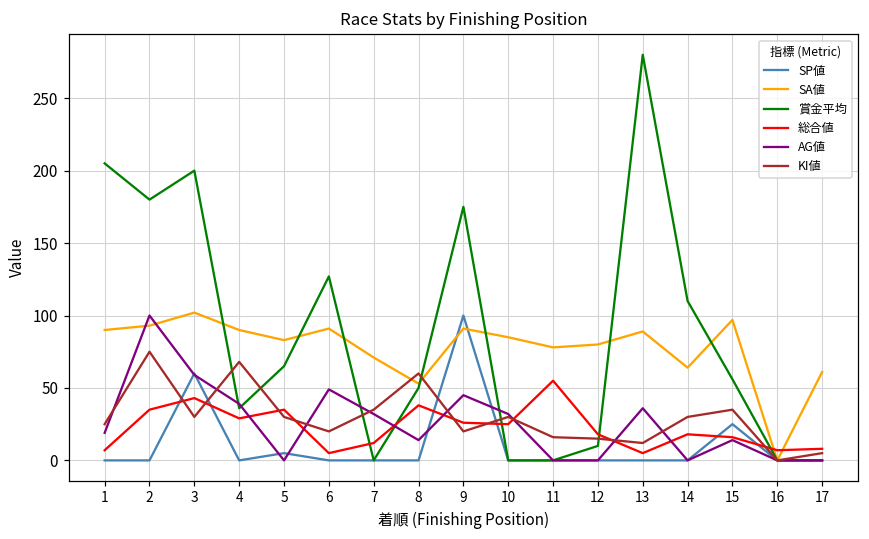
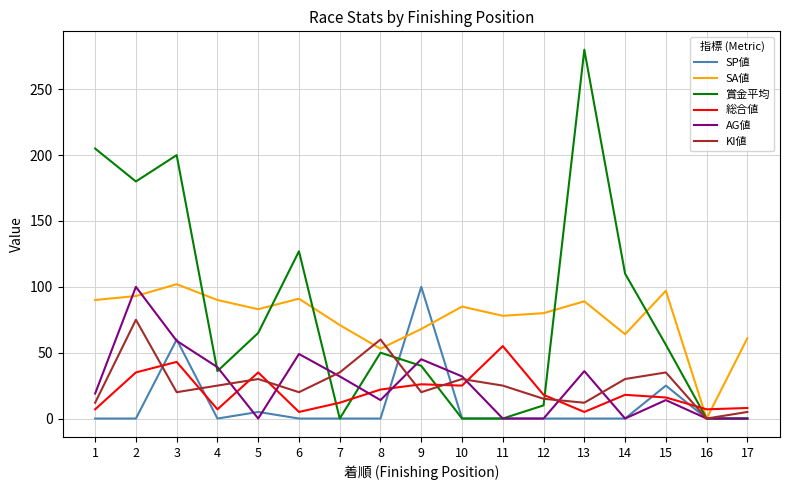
KI値, 1: 25 -> 12
KI値, 3: 30 -> 20
総合値, 4: 29 -> 7
KI値, 4: 68 -> 25
総合値, 8: 38 -> 22
SA値, 9: 91 -> 68
賞金平均, 9: 175 -> 40
KI値, 11: 16 -> 25
